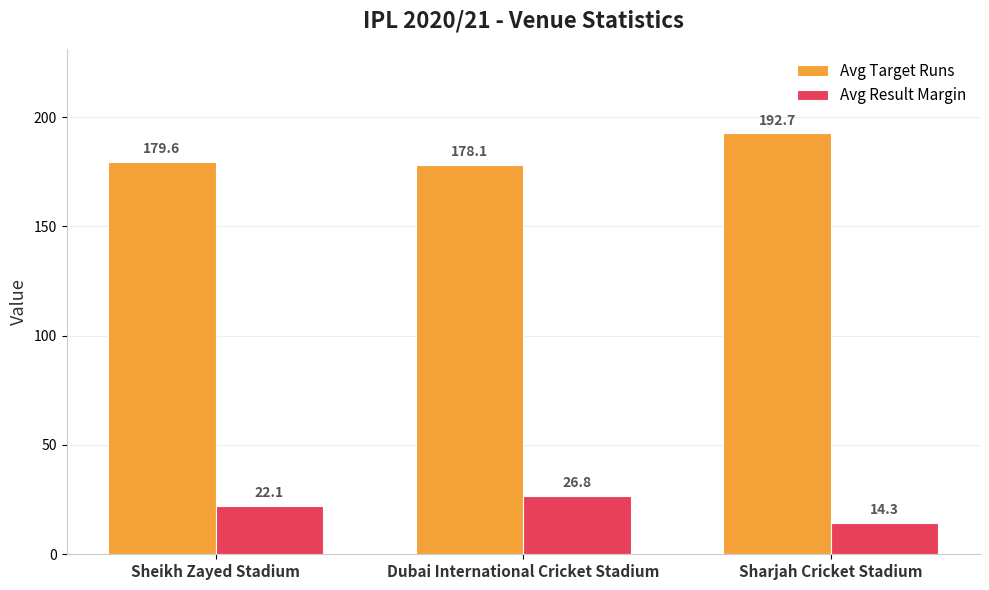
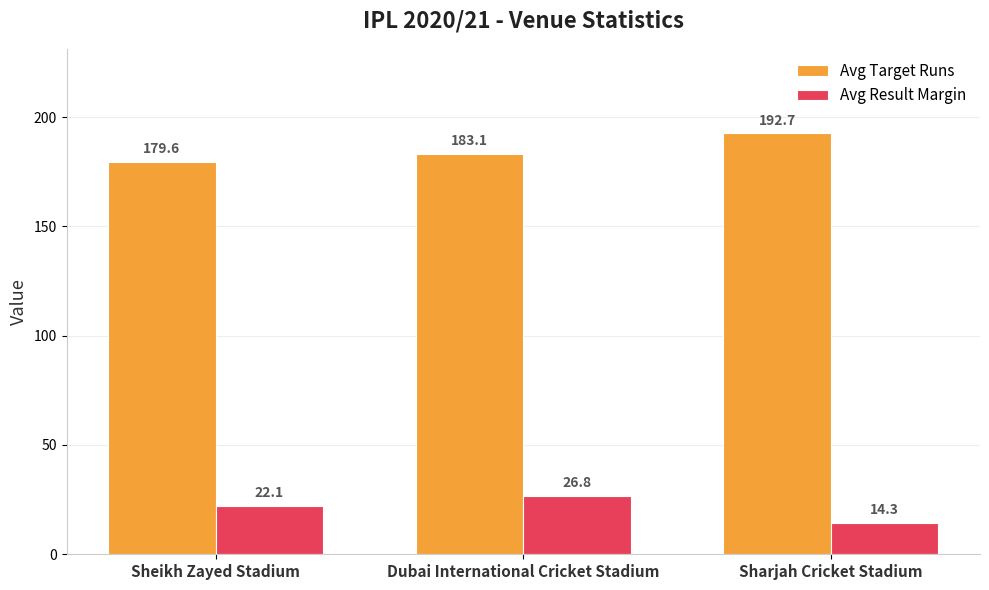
Avg Target Runs, Dubai International Cricket Stadium: 178.1 -> 183.1
